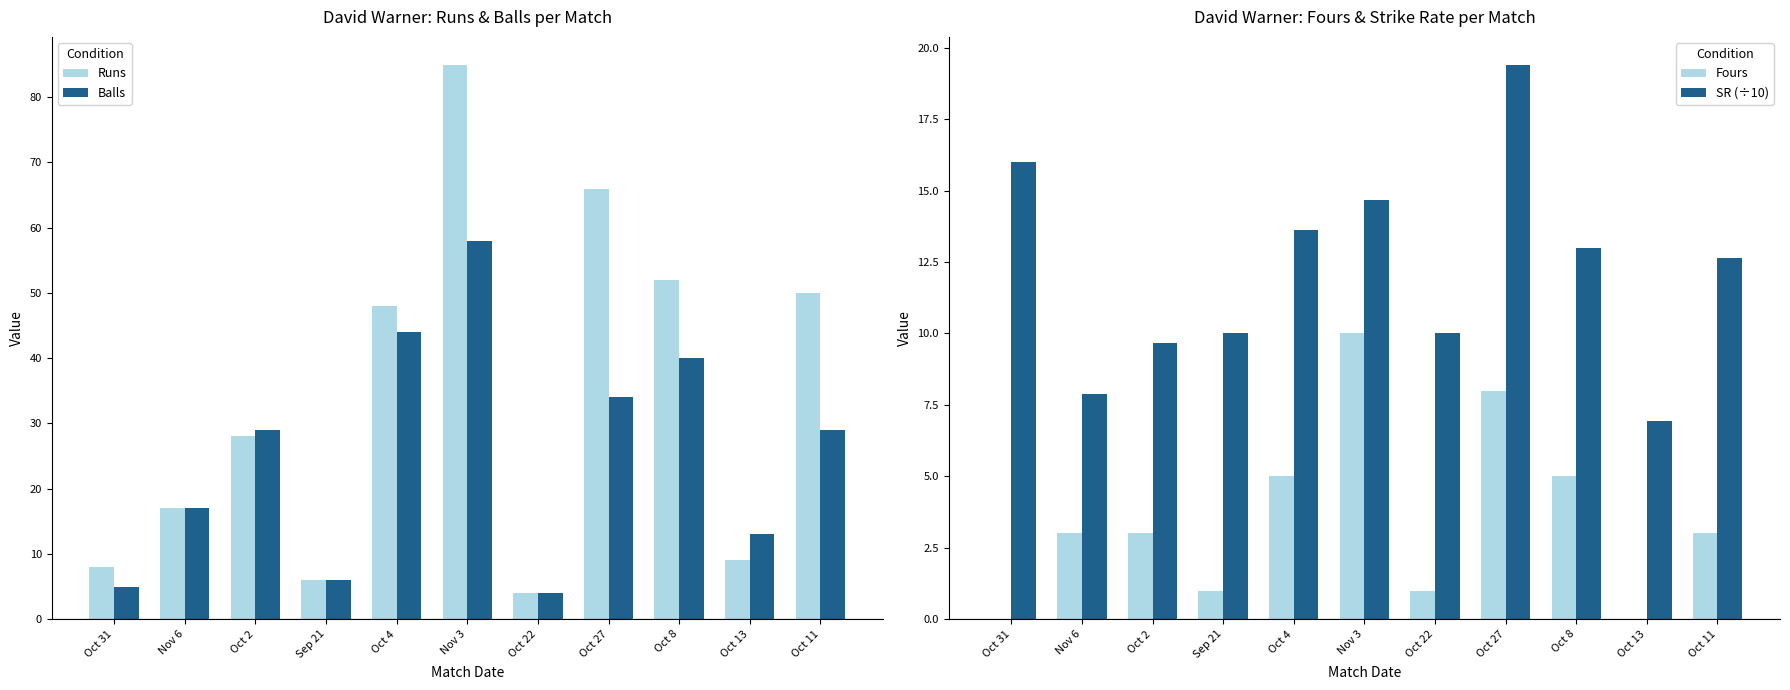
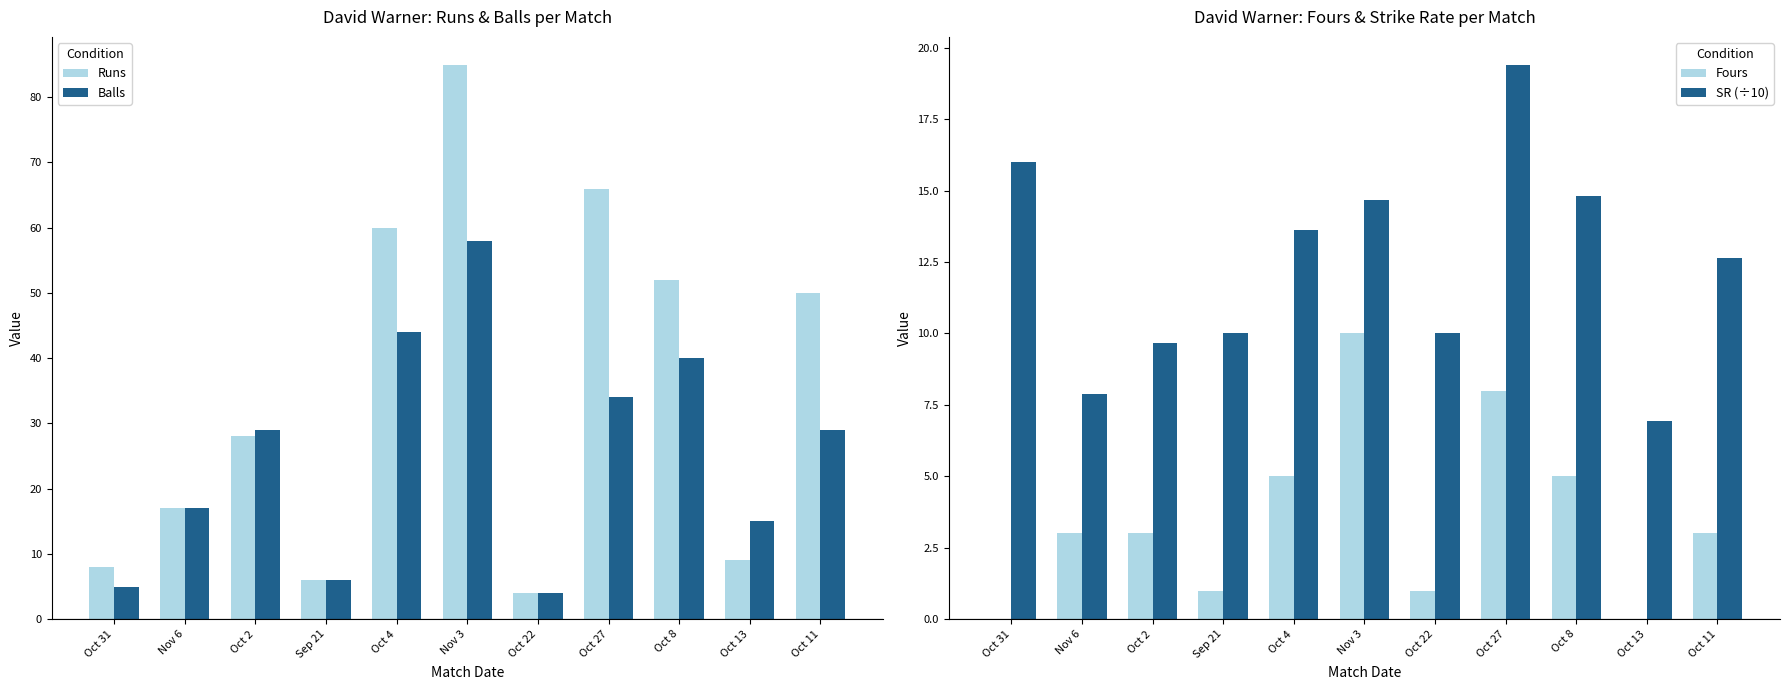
David Warner: Runs & Balls per Match, Runs, Oct 4: 48 -> 60
David Warner: Runs & Balls per Match, Balls, Oct 13: 13 -> 15
David Warner: Fours & Strike Rate per Match, SR (÷10), Oct 8: 13.0 -> 14.8
